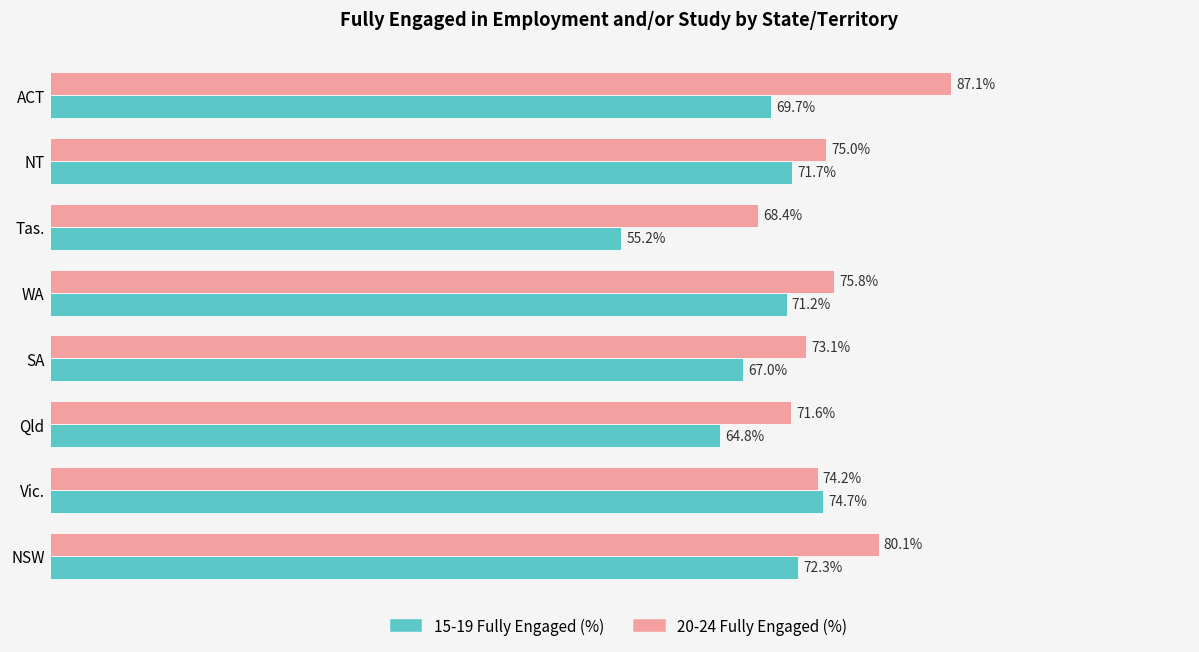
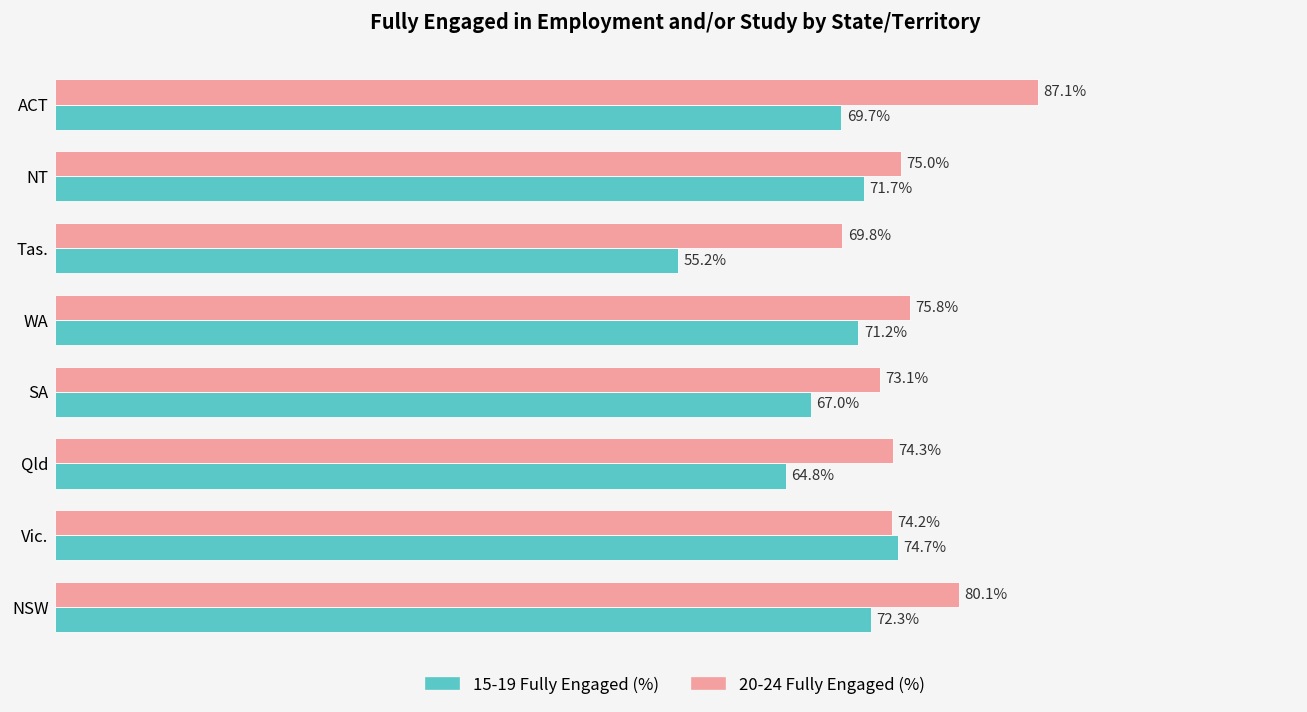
20-24 Fully Engaged (%), Tas.: 68.4% -> 69.8%
20-24 Fully Engaged (%), Qld: 71.6% -> 74.3%
